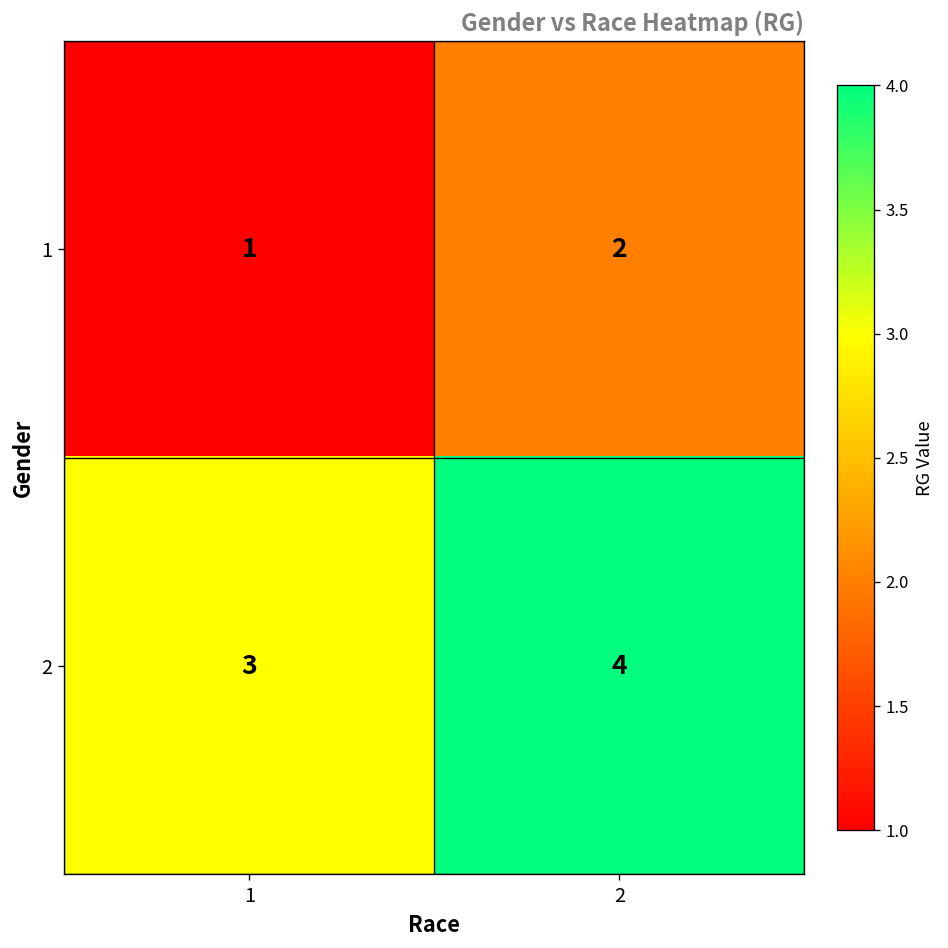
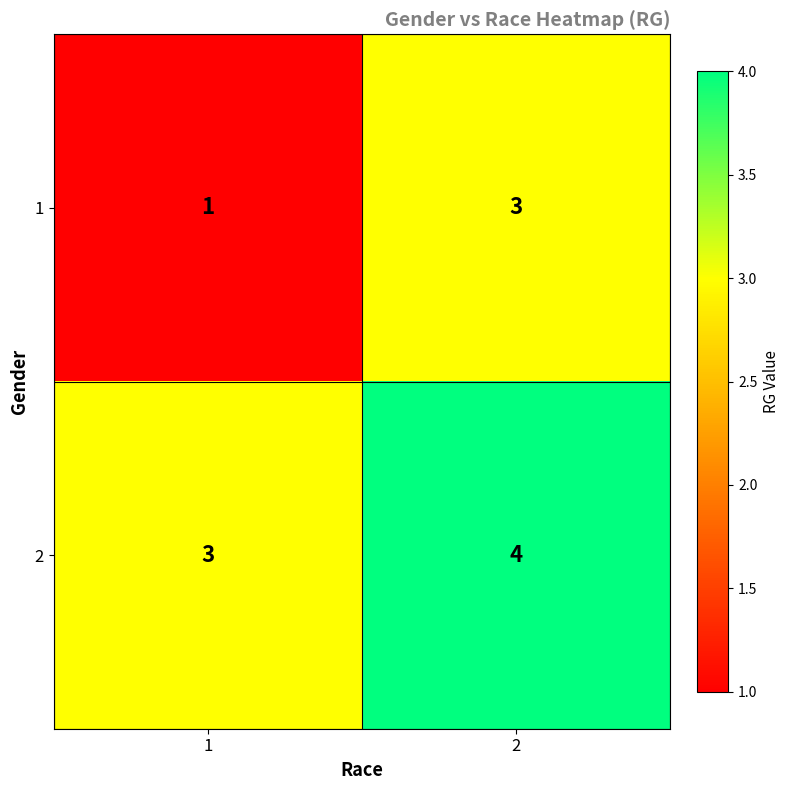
1, 2: 2 -> 3
